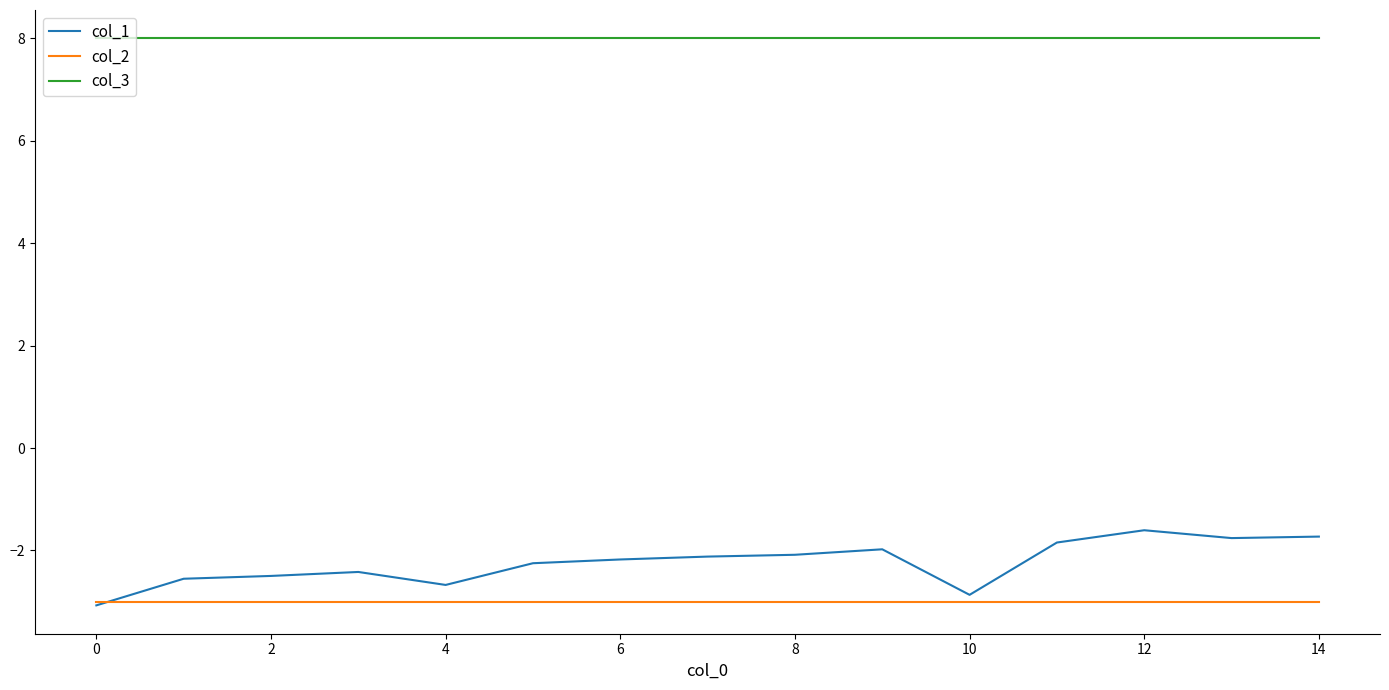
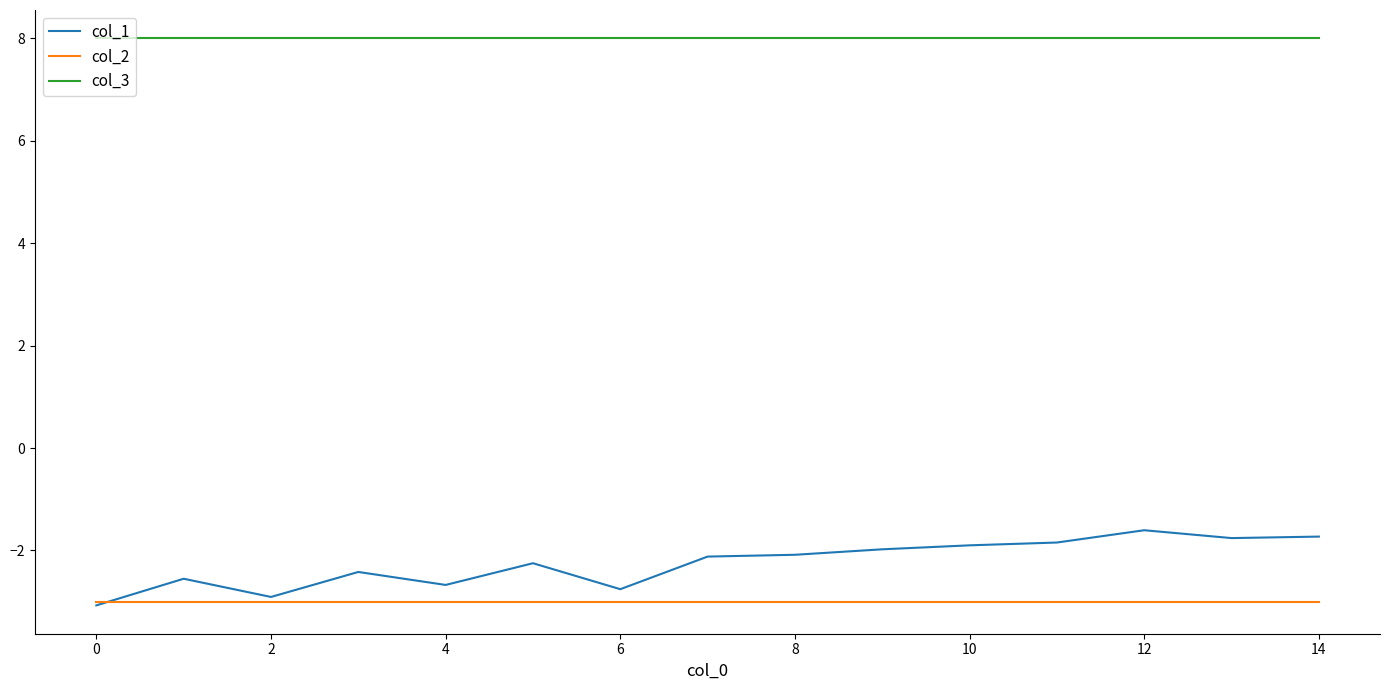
col_1, 2: -2.5 -> -2.9
col_1, 6: -2.2 -> -2.8
col_1, 10: -2.9 -> -1.9
